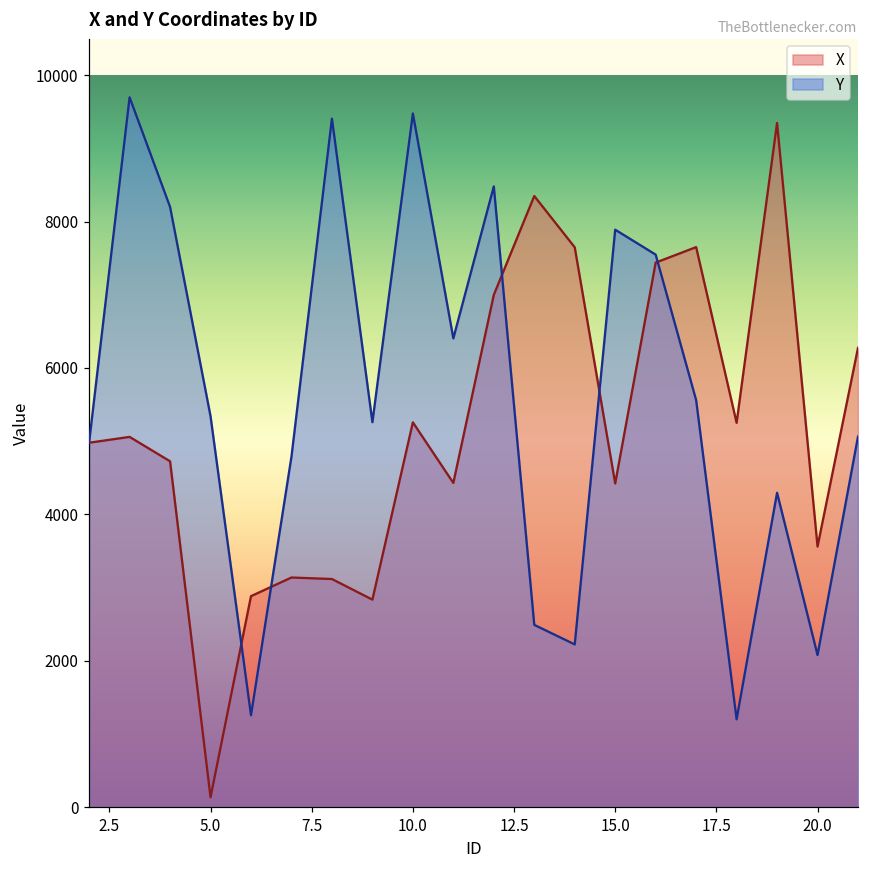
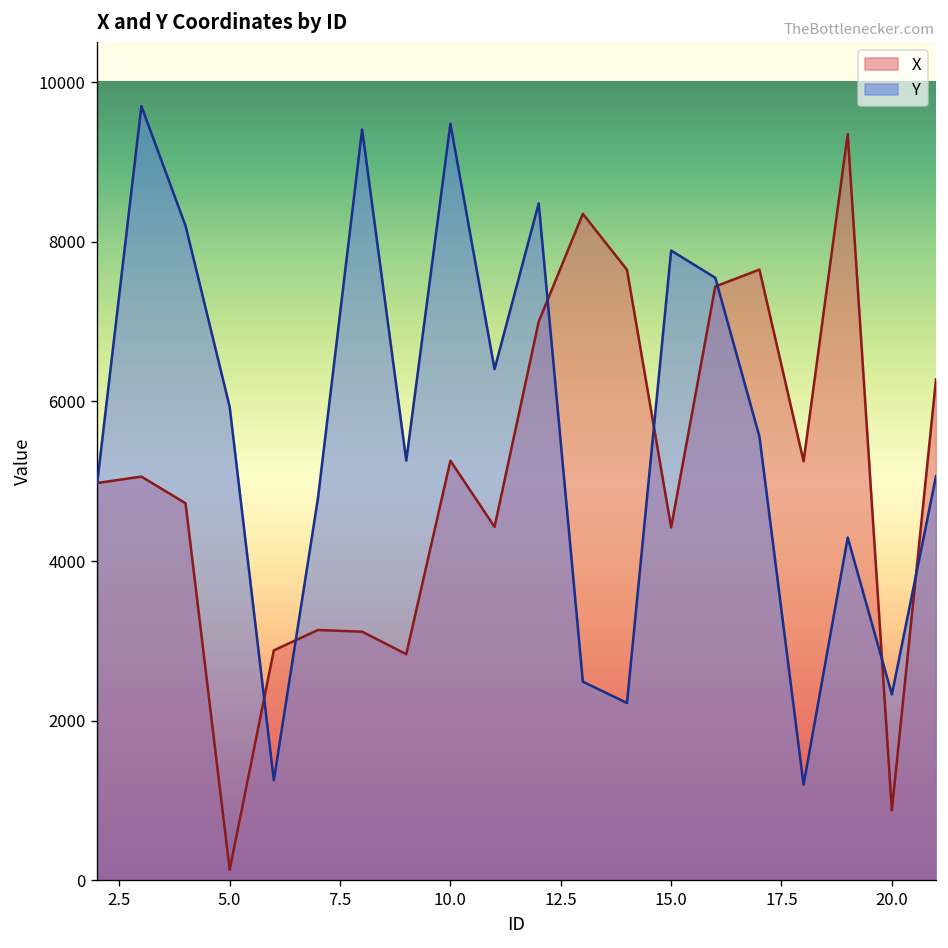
Y, 5.0: 5300 -> 5900
X, 20.0: 3600 -> 900
Y, 20.0: 2100 -> 2300
